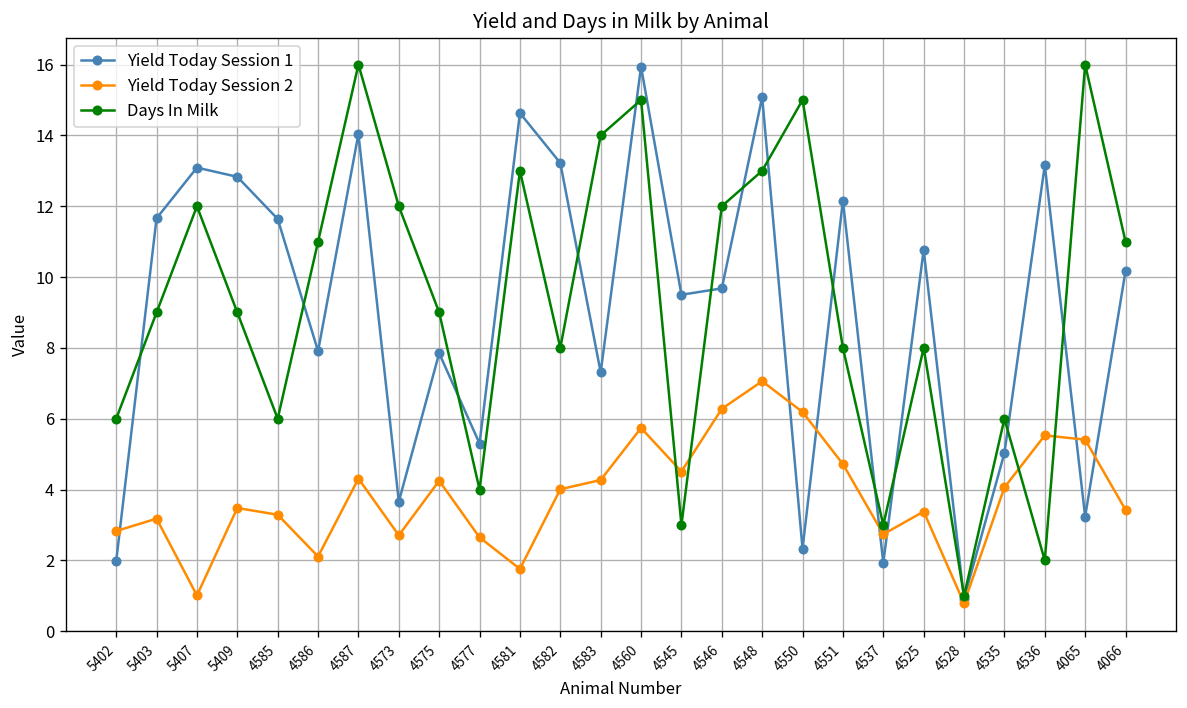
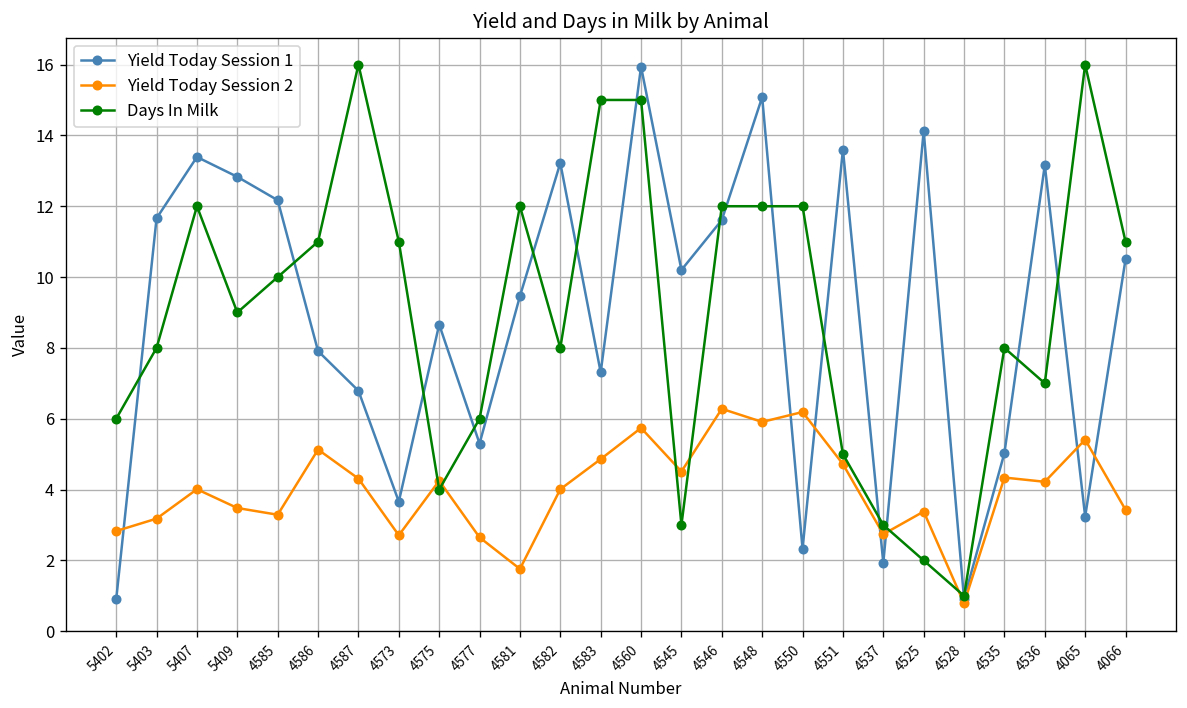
Yield Today Session 1, 5402: 2.0 -> 0.9
Days In Milk, 5403: 9 -> 8
Yield Today Session 1, 5407: 13.1 -> 13.4
Yield Today Session 2, 5407: 1.0 -> 4.0
Yield Today Session 1, 4585: 11.6 -> 12.2
Days In Milk, 4585: 6 -> 10
Yield Today Session 2, 4586: 2.1 -> 5.1
Yield Today Session 1, 4587: 14.0 -> 6.8
Days In Milk, 4573: 12 -> 11
Yield Today Session 1, 4575: 7.9 -> 8.7
Days In Milk, 4575: 9 -> 4
Days In Milk, 4577: 4 -> 6
Yield Today Session 1, 4581: 14.6 -> 9.5
Days In Milk, 4581: 13 -> 12
Yield Today Session 2, 4583: 4.3 -> 4.9
Days In Milk, 4583: 14 -> 15
Yield Today Session 1, 4545: 9.5 -> 10.2
Yield Today Session 1, 4546: 9.7 -> 11.6
Yield Today Session 2, 4548: 7.1 -> 5.9
Days In Milk, 4548: 13 -> 12
Days In Milk, 4550: 15 -> 12
Yield Today Session 1, 4551: 12.2 -> 13.6
Days In Milk, 4551: 8 -> 5
Yield Today Session 1, 4525: 10.8 -> 14.1
Days In Milk, 4525: 8 -> 2
Yield Today Session 2, 4535: 4.1 -> 4.3
Days In Milk, 4535: 6 -> 8
Yield Today Session 2, 4536: 5.5 -> 4.2
Days In Milk, 4536: 2 -> 7
Yield Today Session 1, 4066: 10.2 -> 10.5
